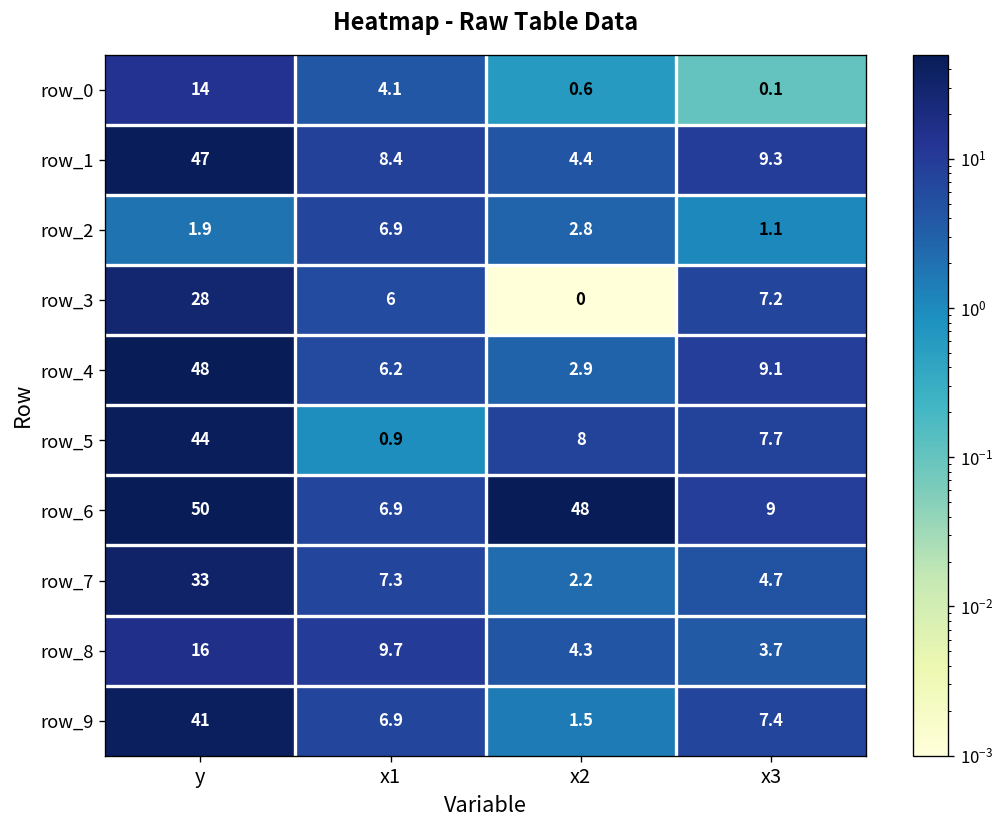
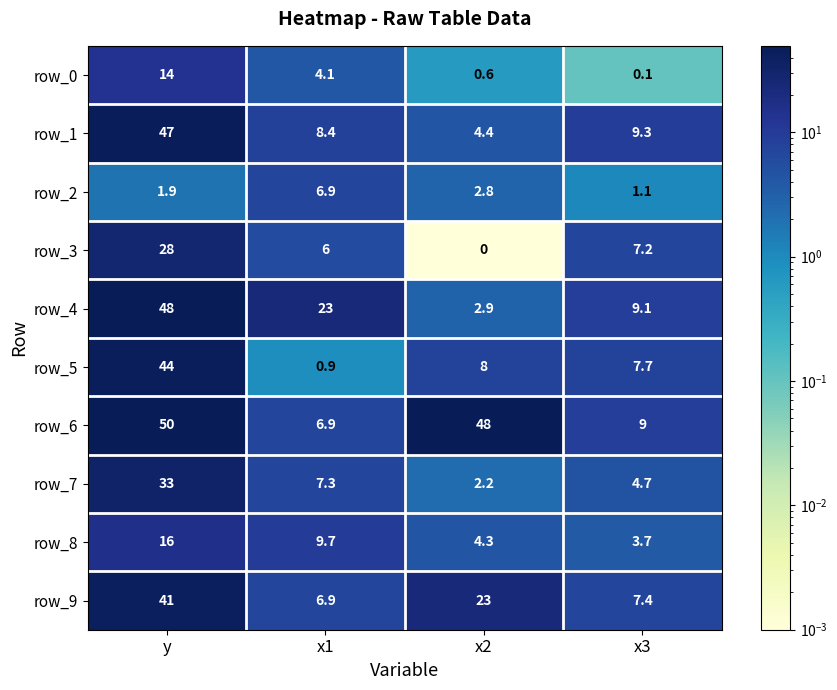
row_4, x1: 6.2 -> 23
row_9, x2: 1.5 -> 23
